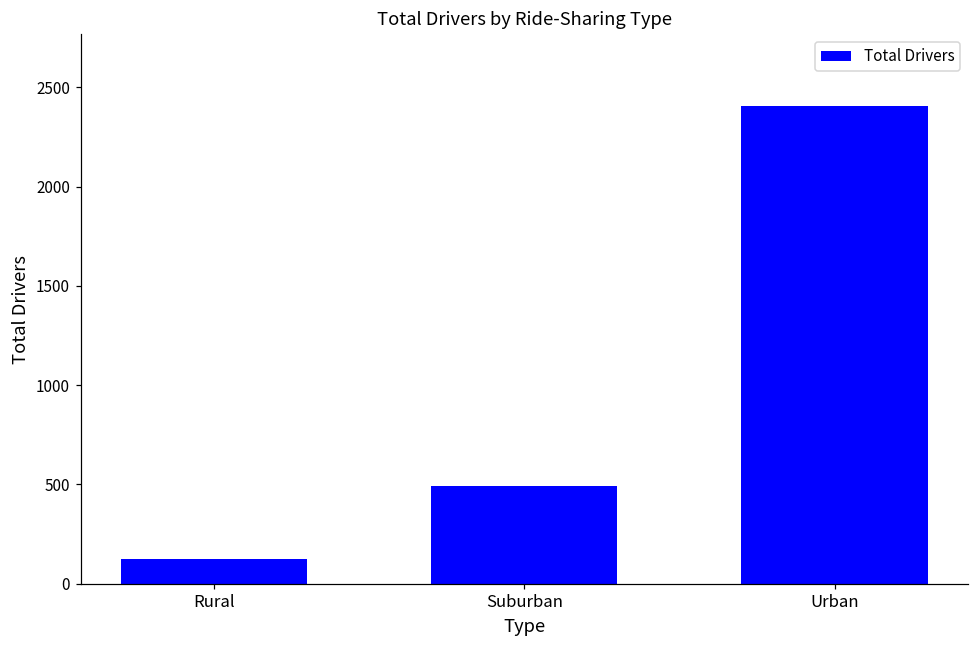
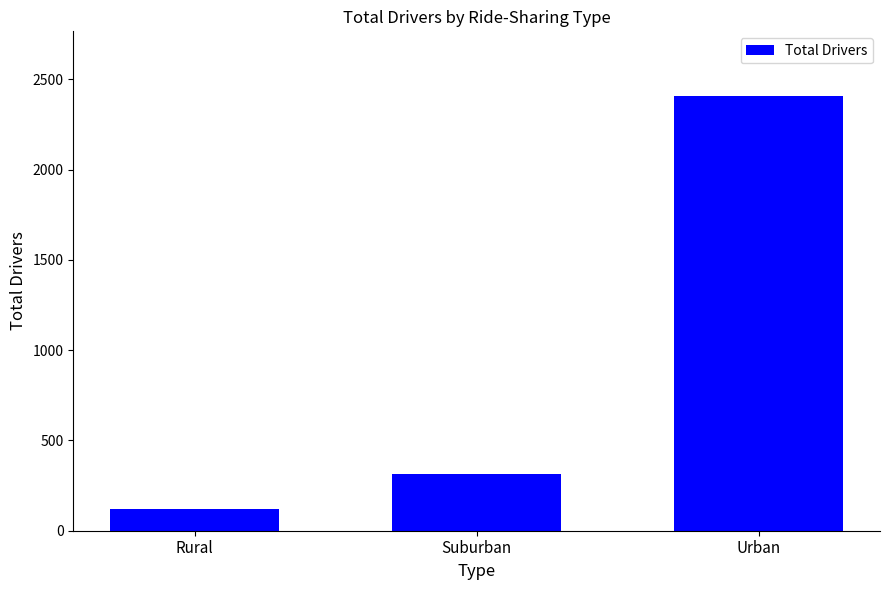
Suburban: 490 -> 320
